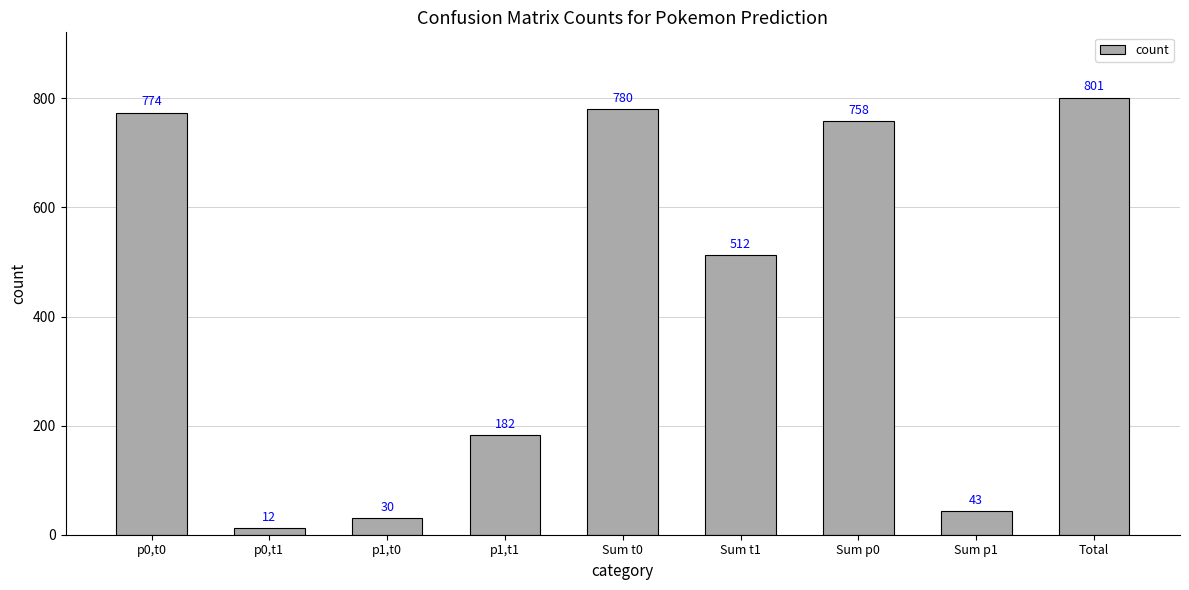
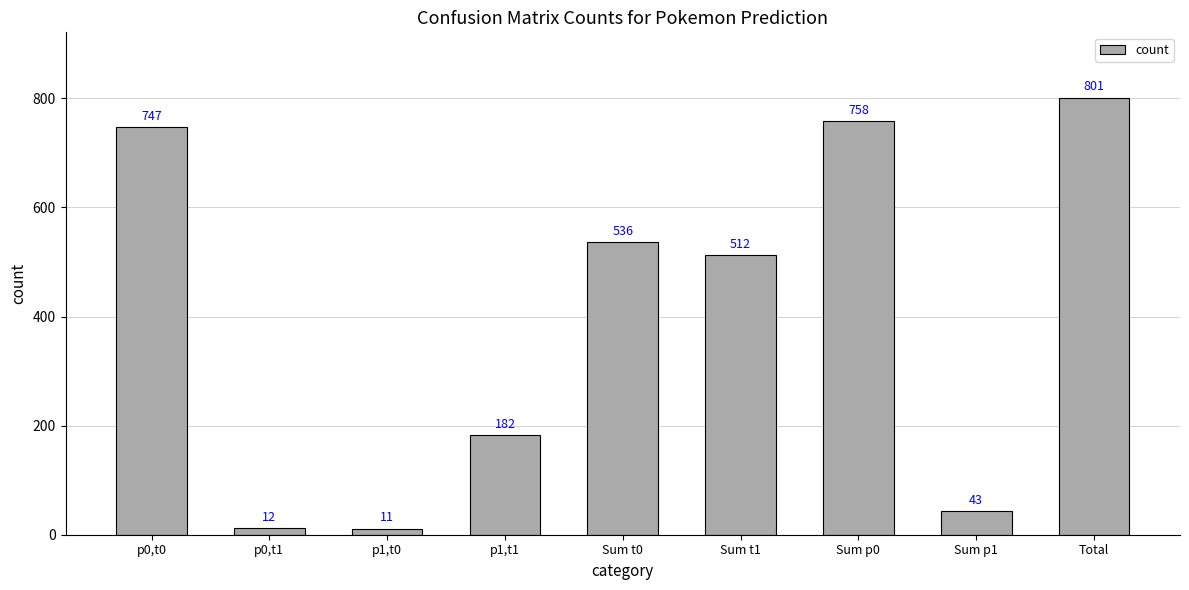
p0,t0: 774 -> 747
p1,t0: 30 -> 11
Sum t0: 780 -> 536
